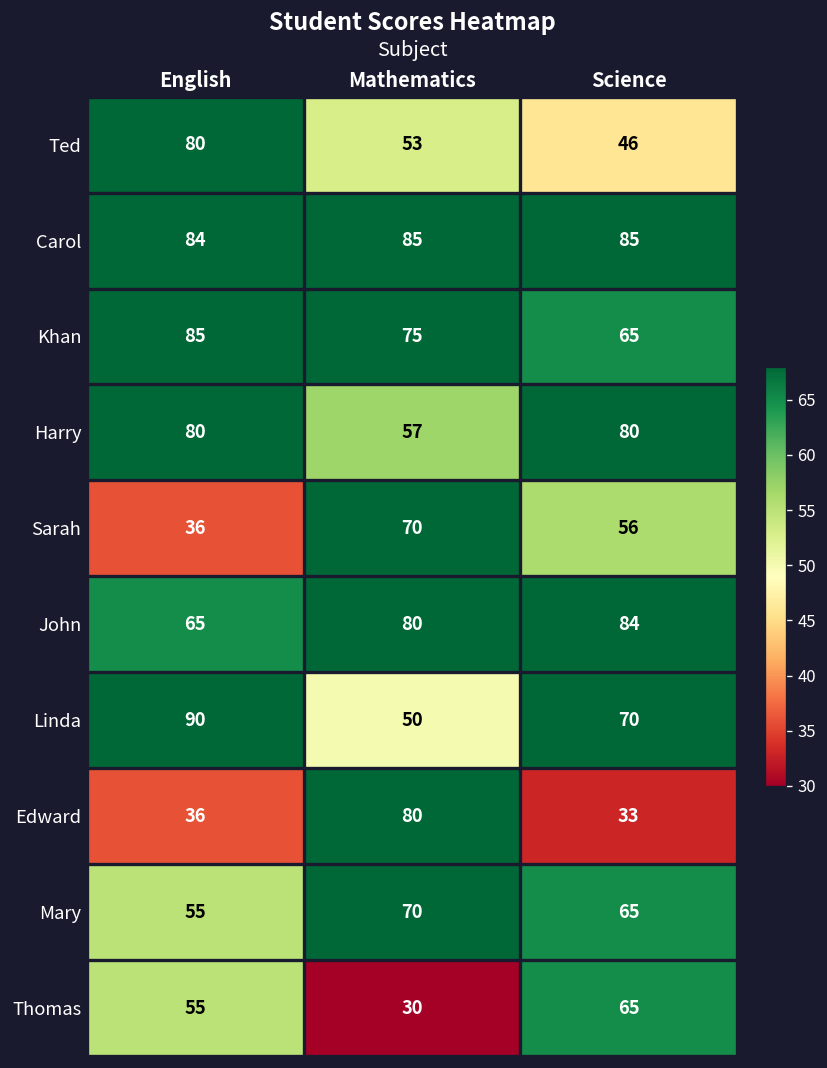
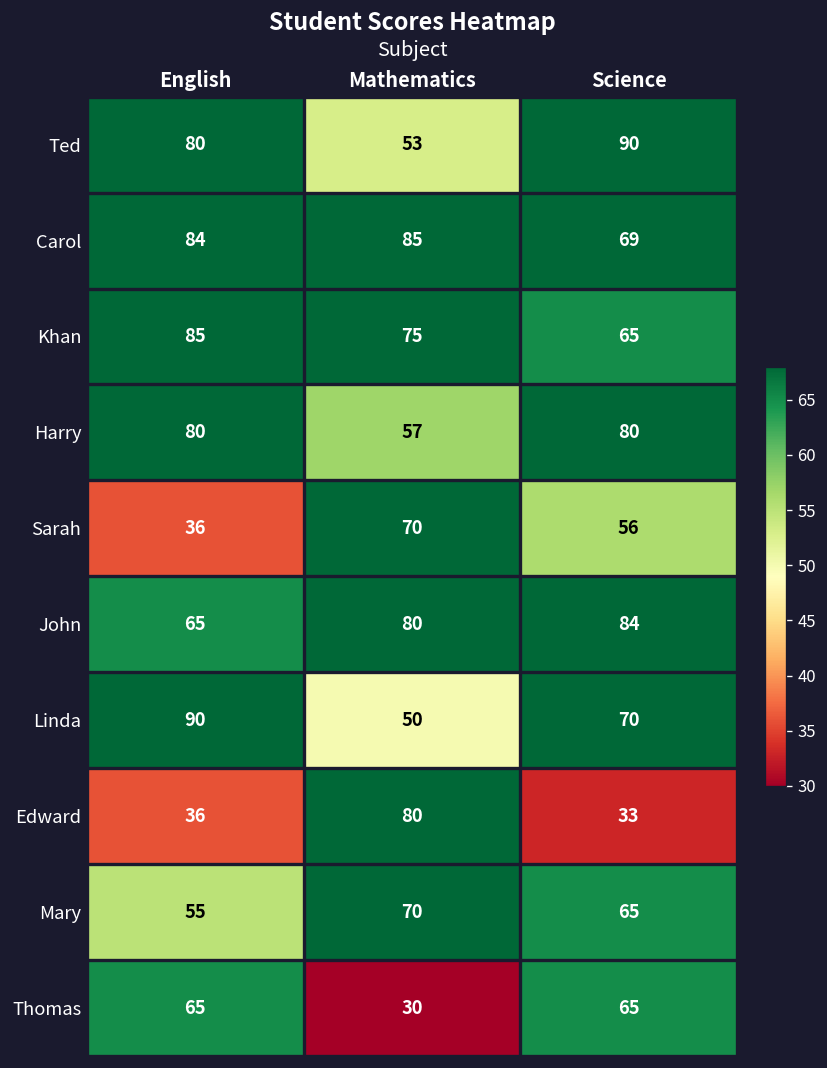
Ted, Science: 46 -> 90
Carol, Science: 85 -> 69
Thomas, English: 55 -> 65
